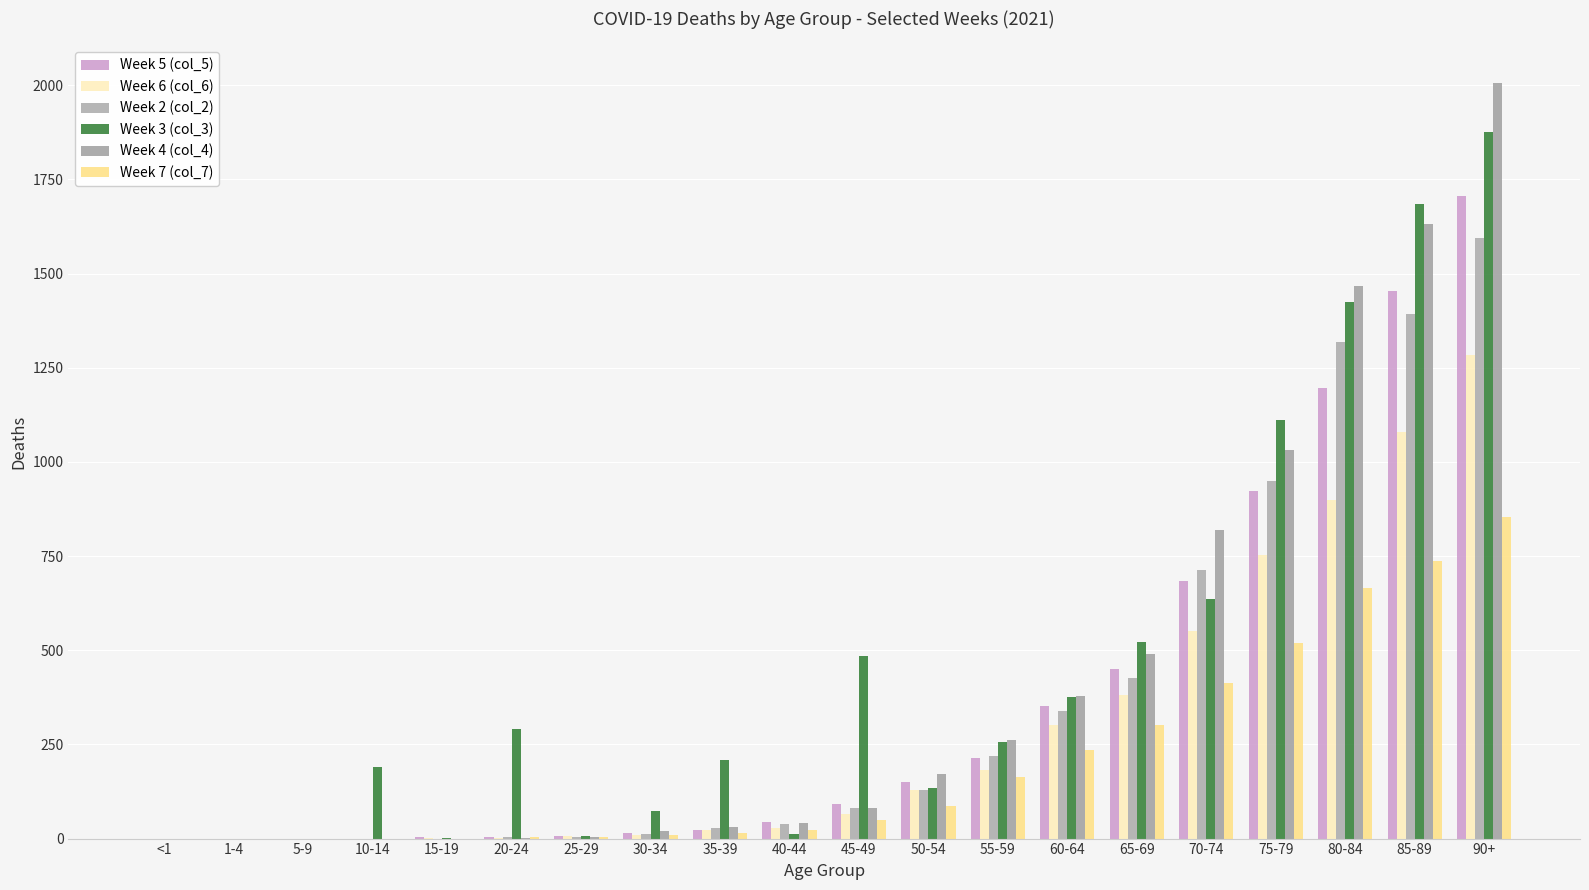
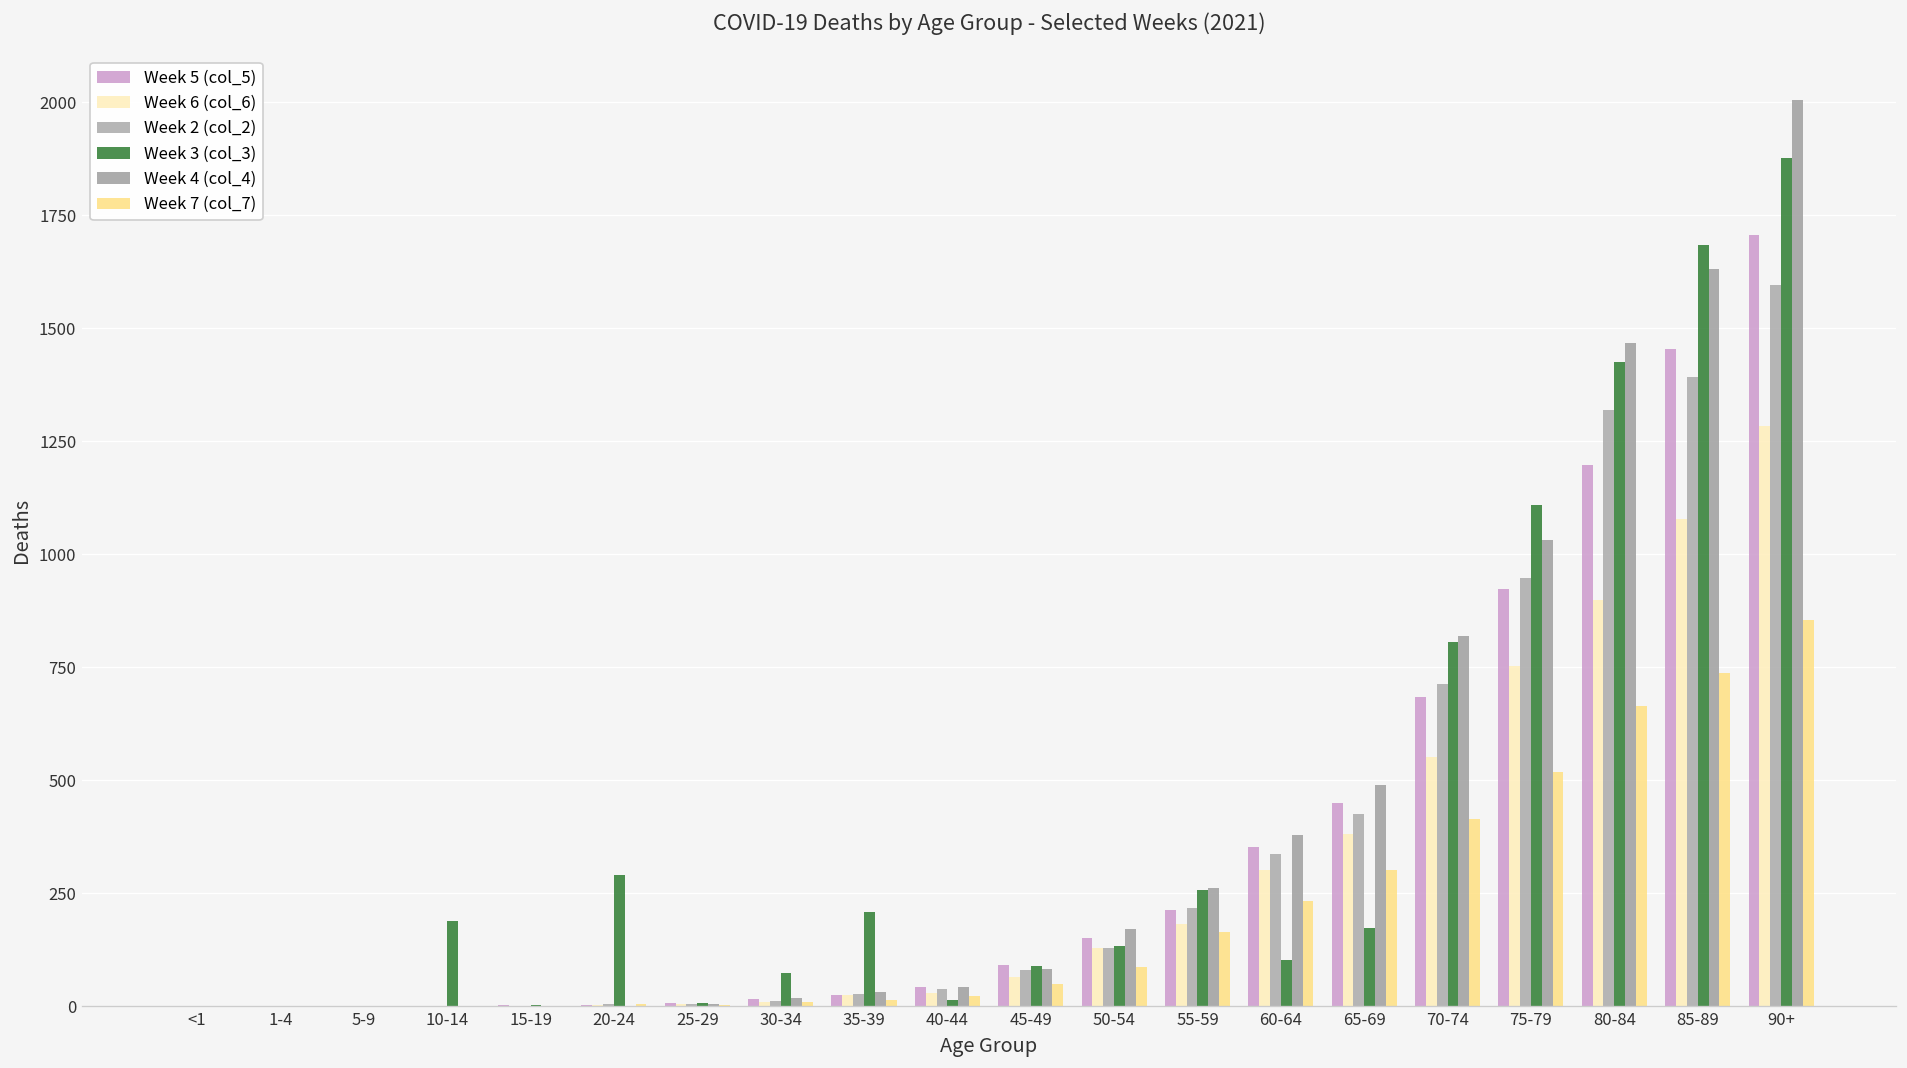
Week 3 (col_3), 45-49: 490 -> 90
Week 3 (col_3), 60-64: 380 -> 100
Week 3 (col_3), 65-69: 520 -> 170
Week 3 (col_3), 70-74: 640 -> 810
